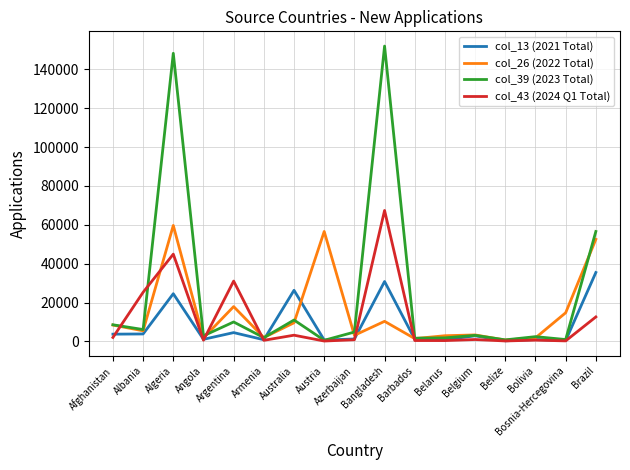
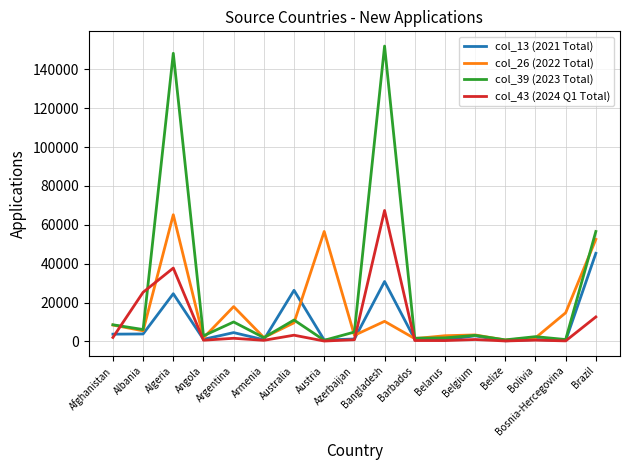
col_26 (2022 Total), Algeria: 60000 -> 65000
col_43 (2024 Q1 Total), Algeria: 45000 -> 38000
col_43 (2024 Q1 Total), Argentina: 31000 -> 2000
col_13 (2021 Total), Brazil: 35000 -> 45000
